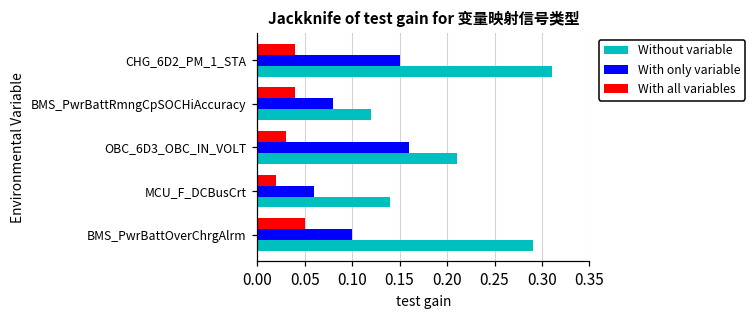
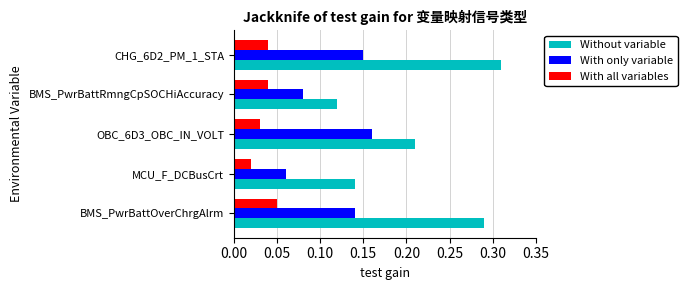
With only variable, BMS_PwrBattOverChrgAlrm: 0.10 -> 0.14
